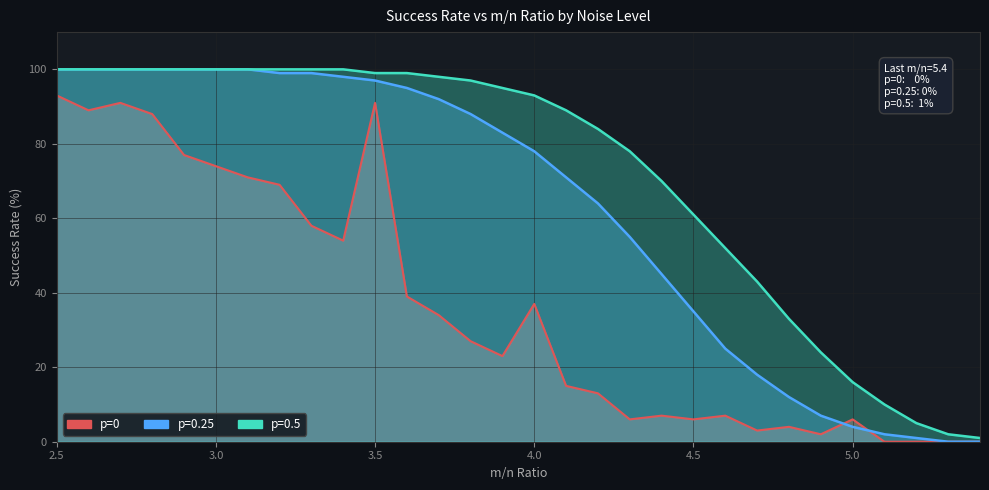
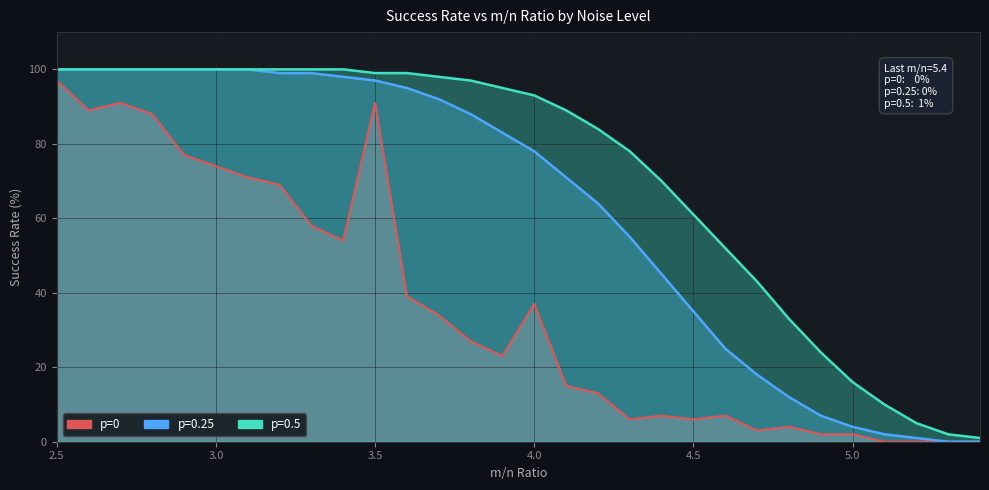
p=0, 2.5: 93 -> 97
p=0, 5.0: 6 -> 2
